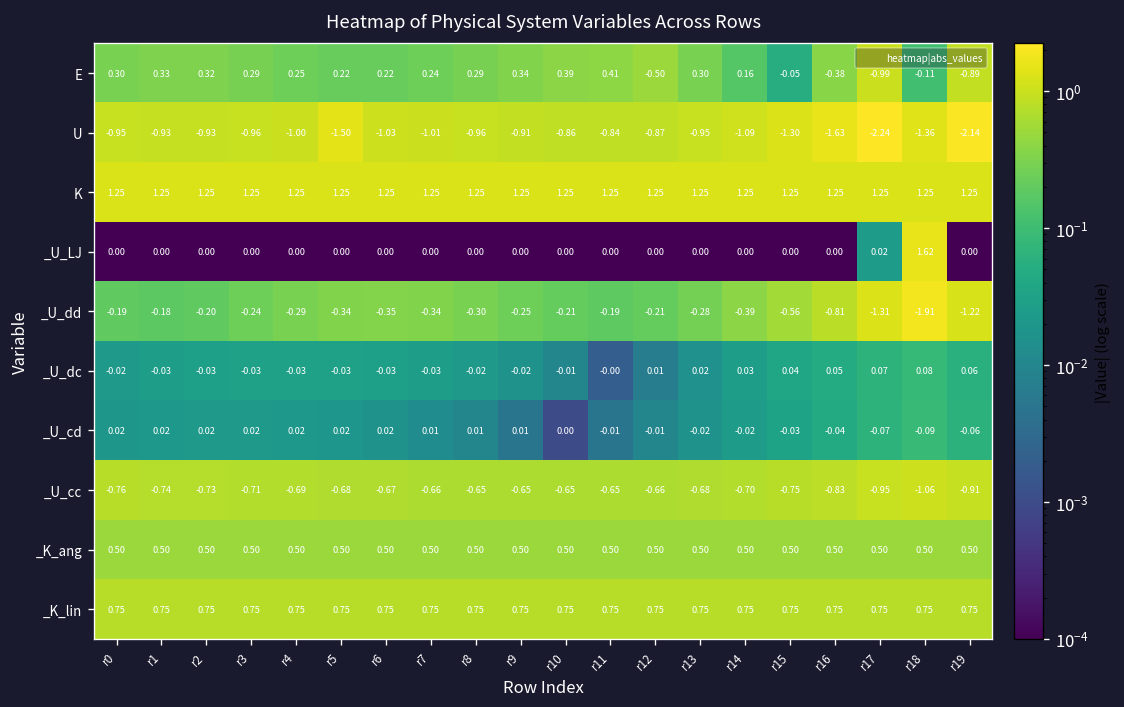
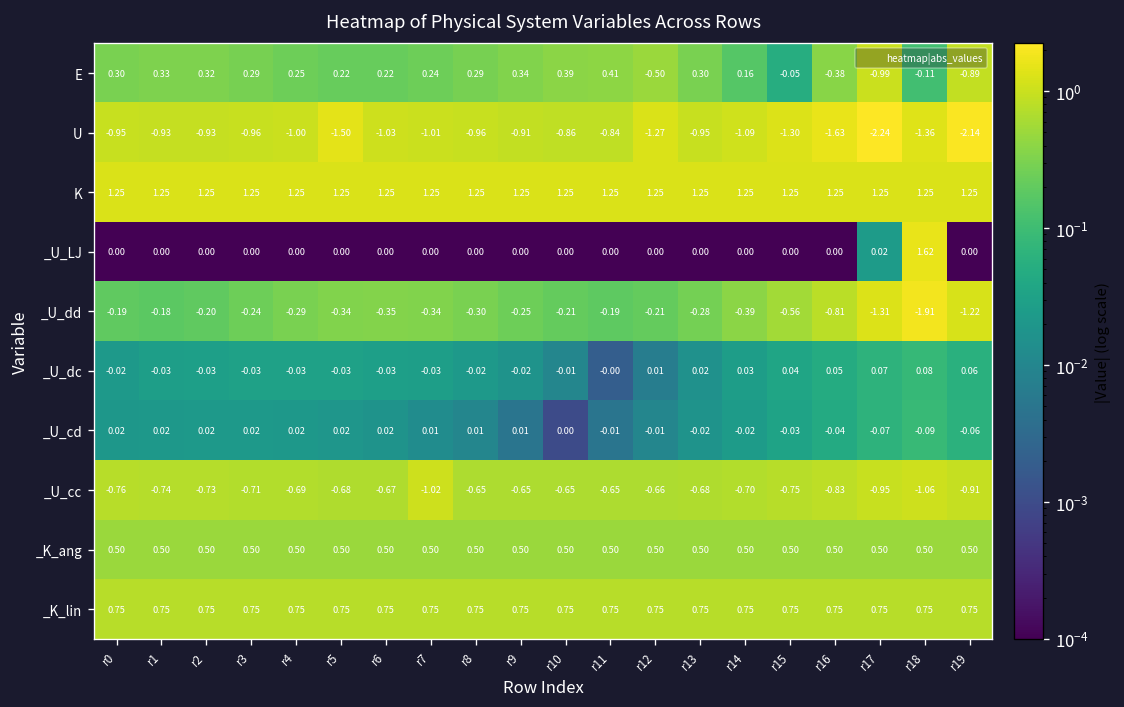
U, r12: -0.87 -> -1.27
_U_cc, r7: -0.66 -> -1.02
